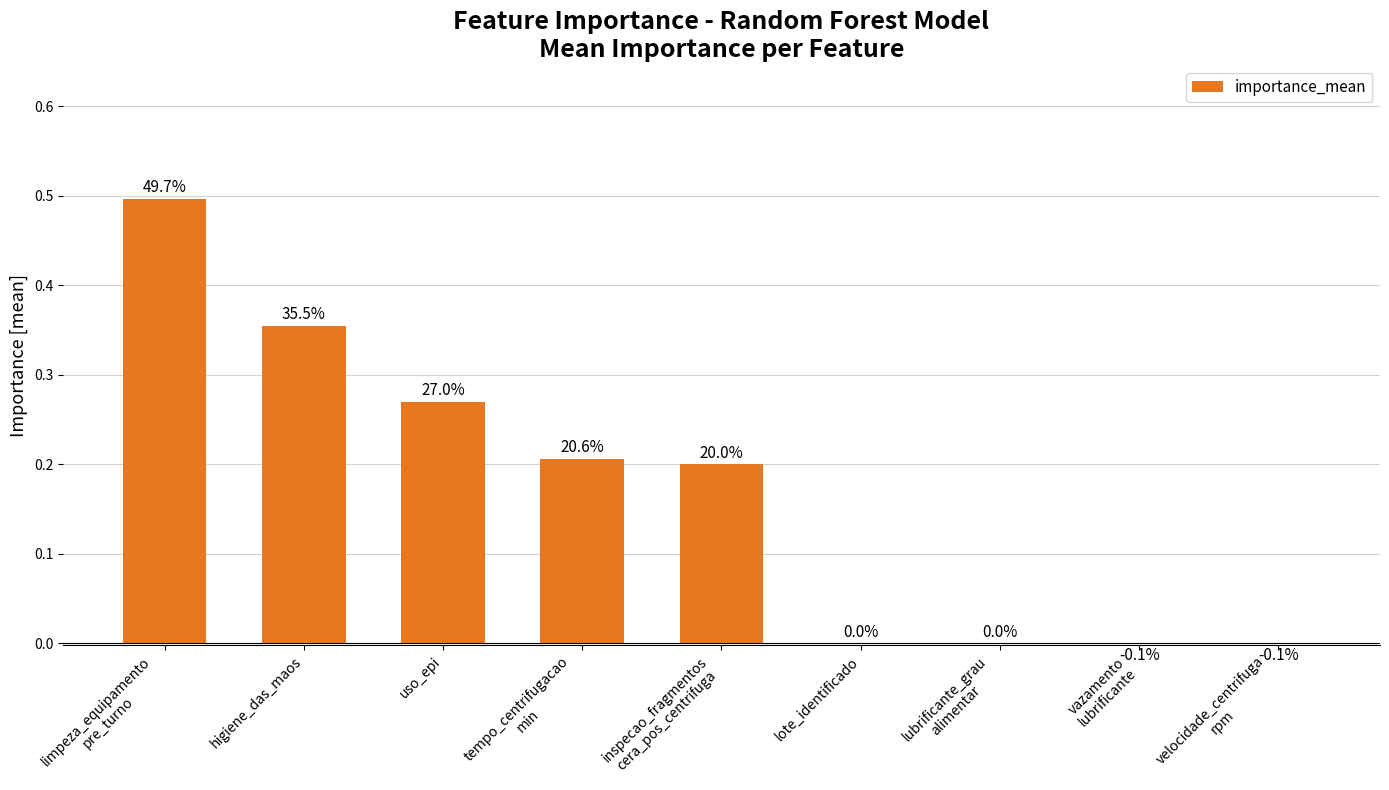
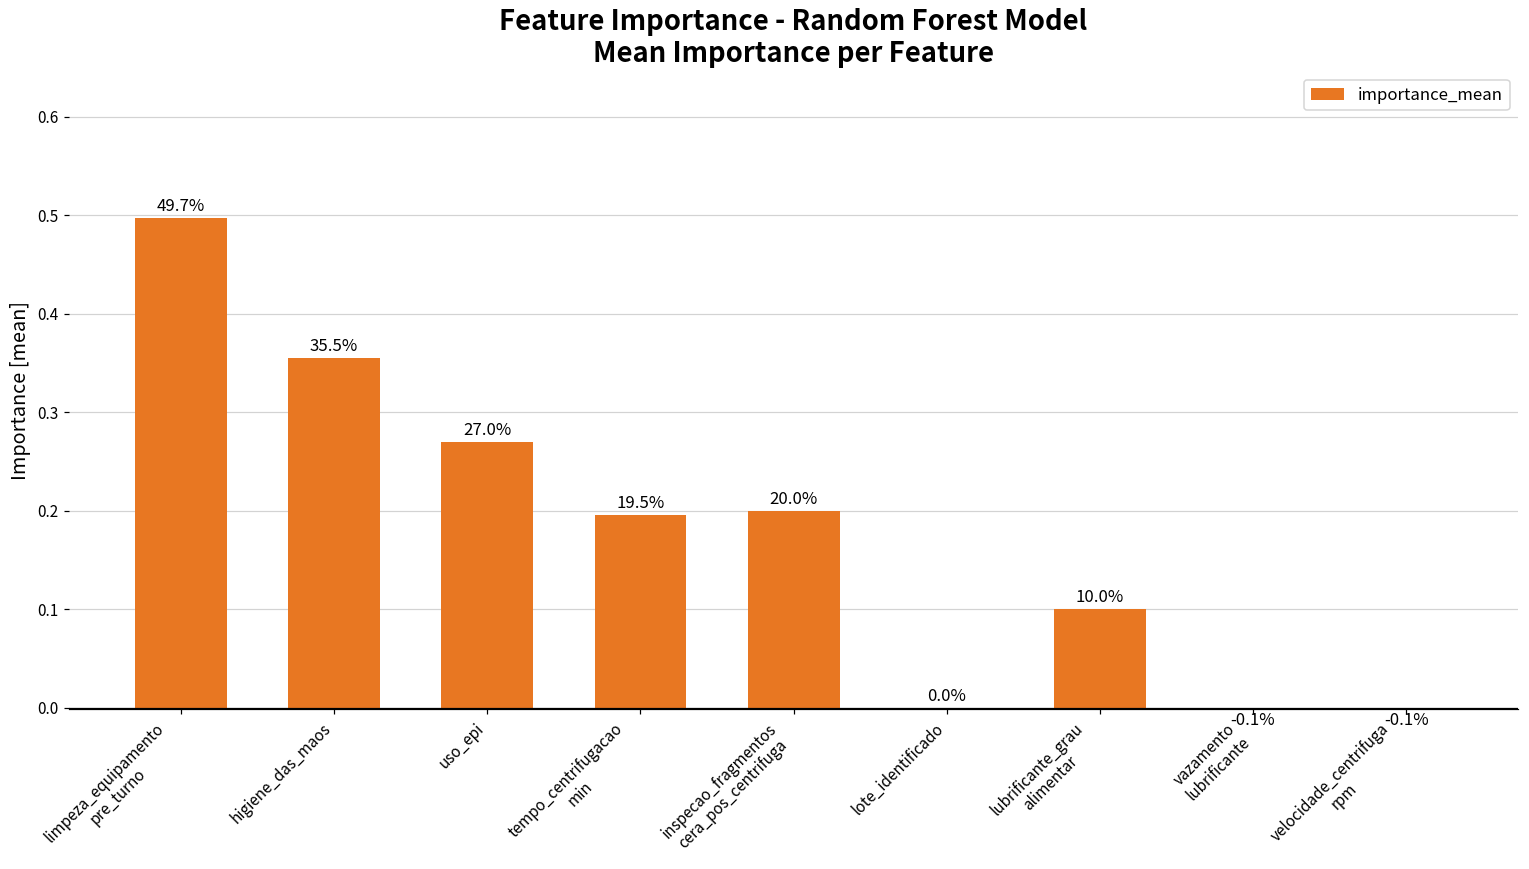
tempo_centrifugacao min: 20.6% -> 19.5%
lubrificante_grau alimentar: 0.0% -> 10.0%
